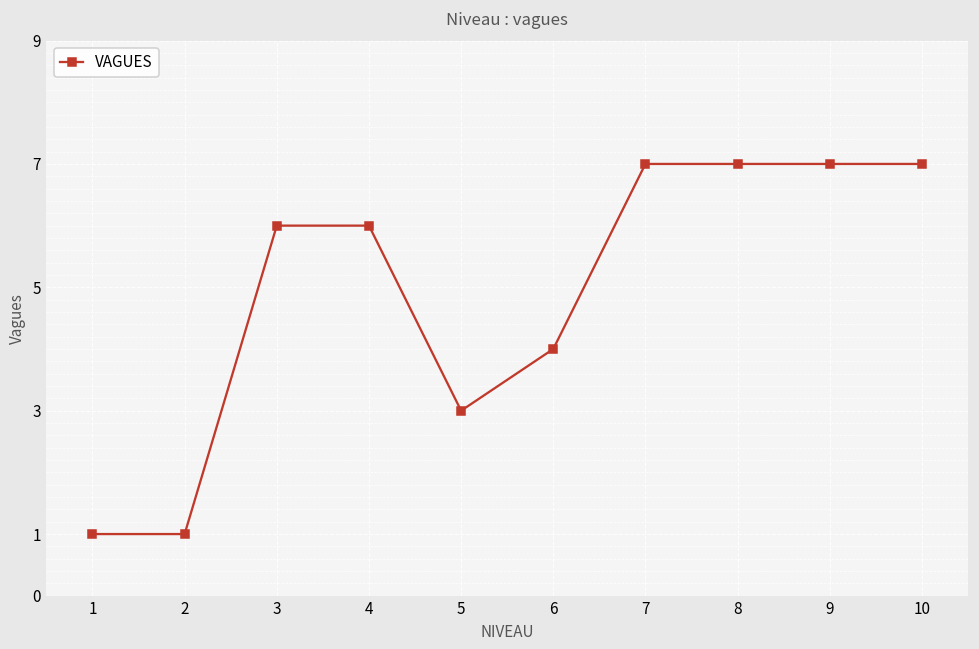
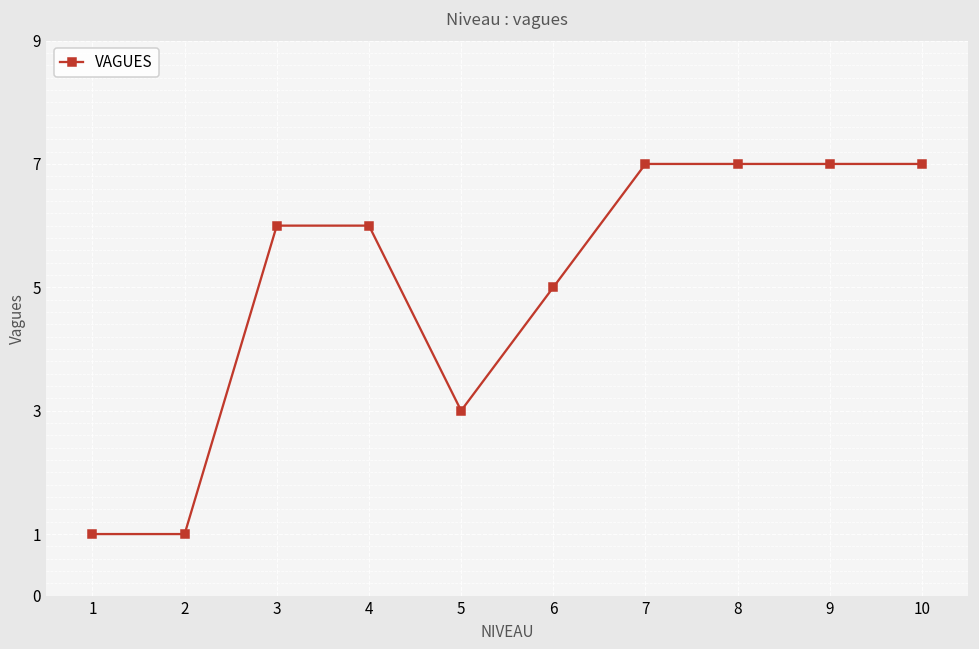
6: 4 -> 5
